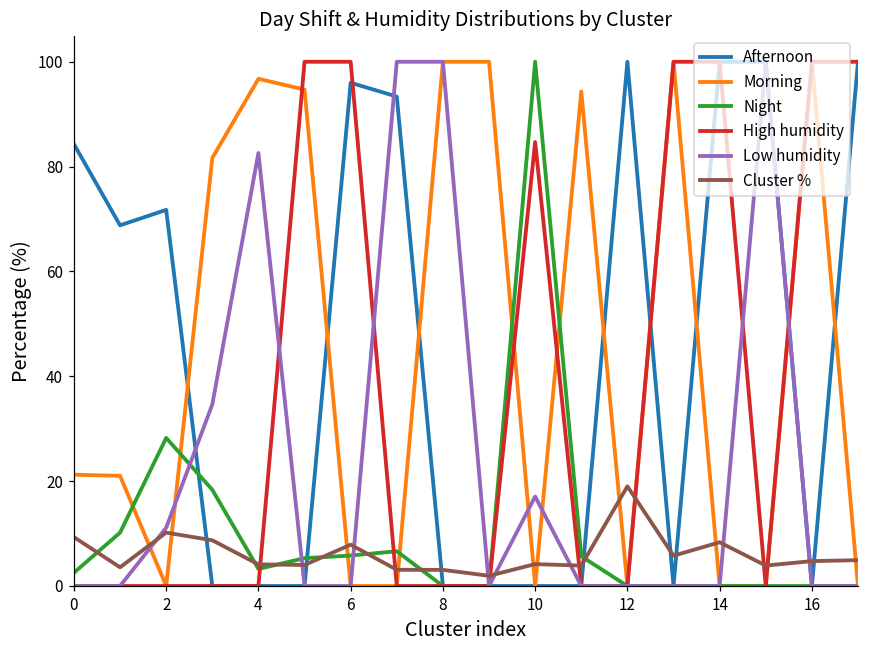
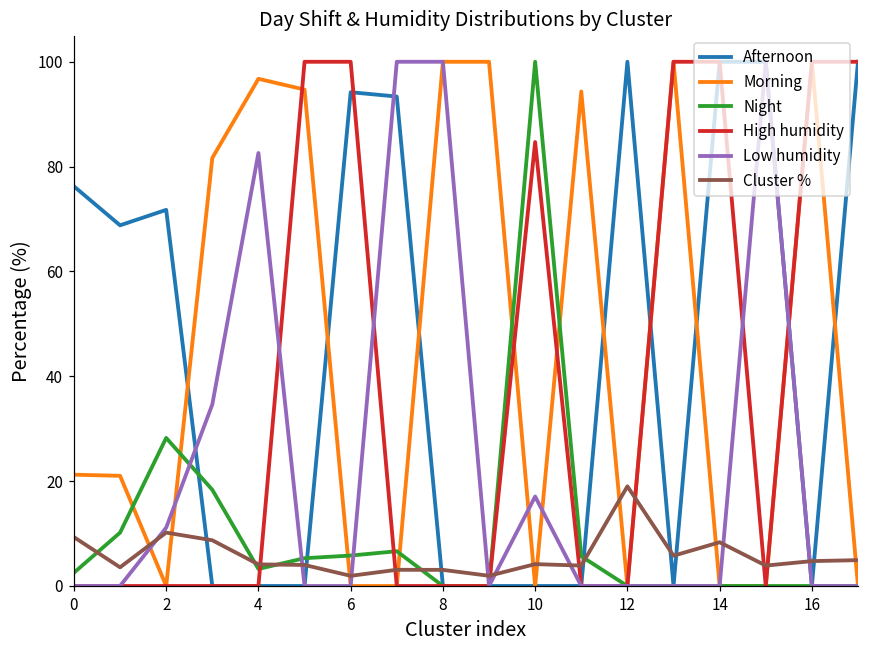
Afternoon, 0: 84 -> 76
Afternoon, 6: 96 -> 94
Cluster %, 6: 8 -> 2
